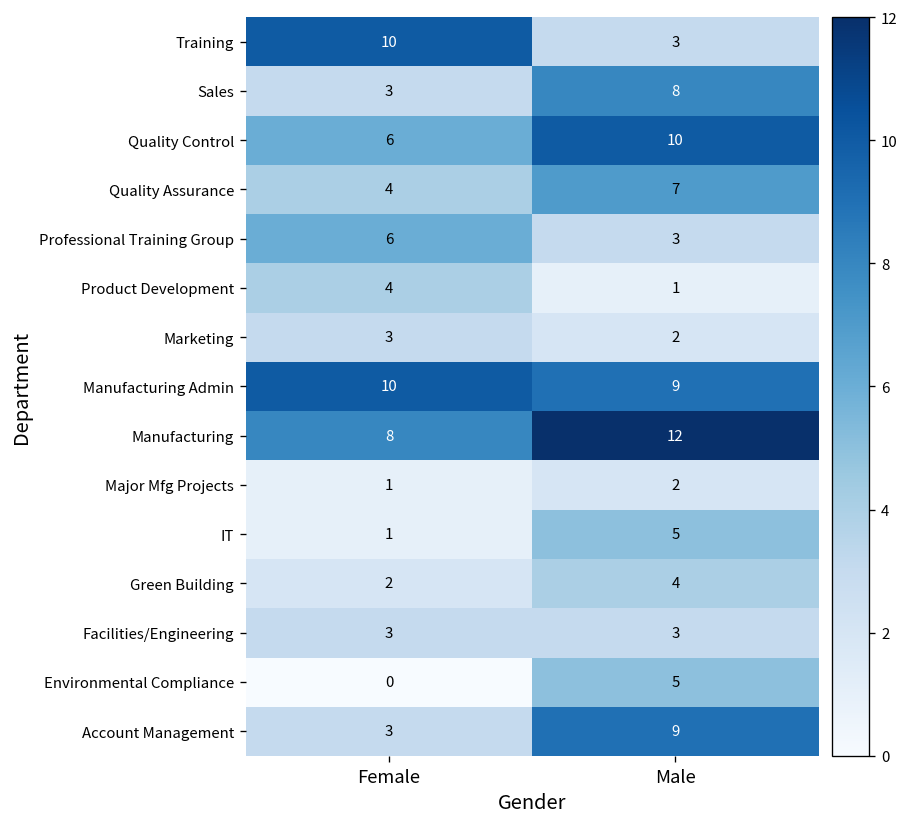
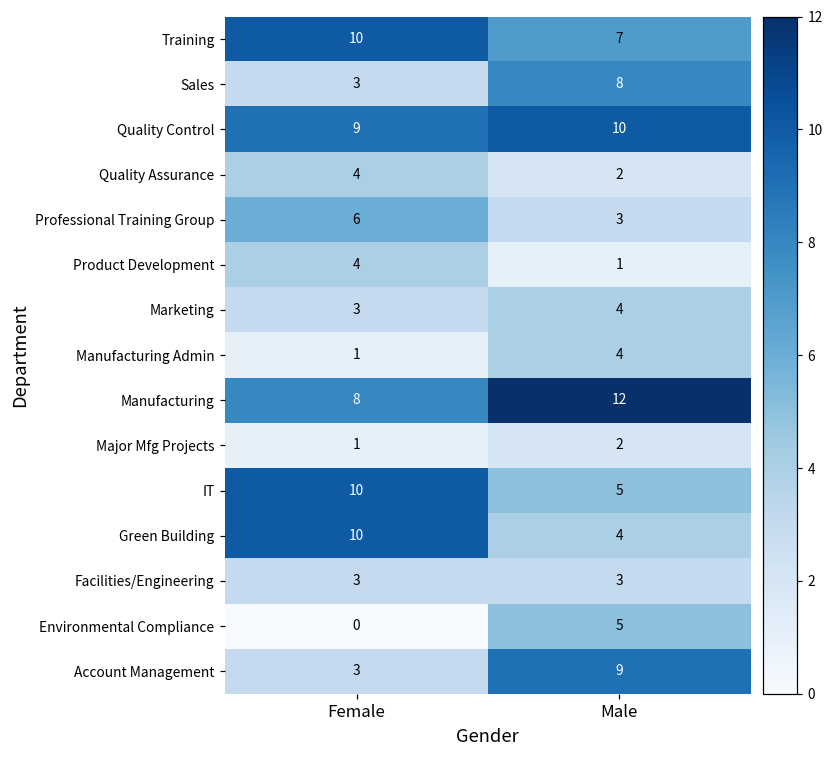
Training, Male: 3 -> 7
Quality Control, Female: 6 -> 9
Quality Assurance, Male: 7 -> 2
Marketing, Male: 2 -> 4
Manufacturing Admin, Female: 10 -> 1
Manufacturing Admin, Male: 9 -> 4
IT, Female: 1 -> 10
Green Building, Female: 2 -> 10
